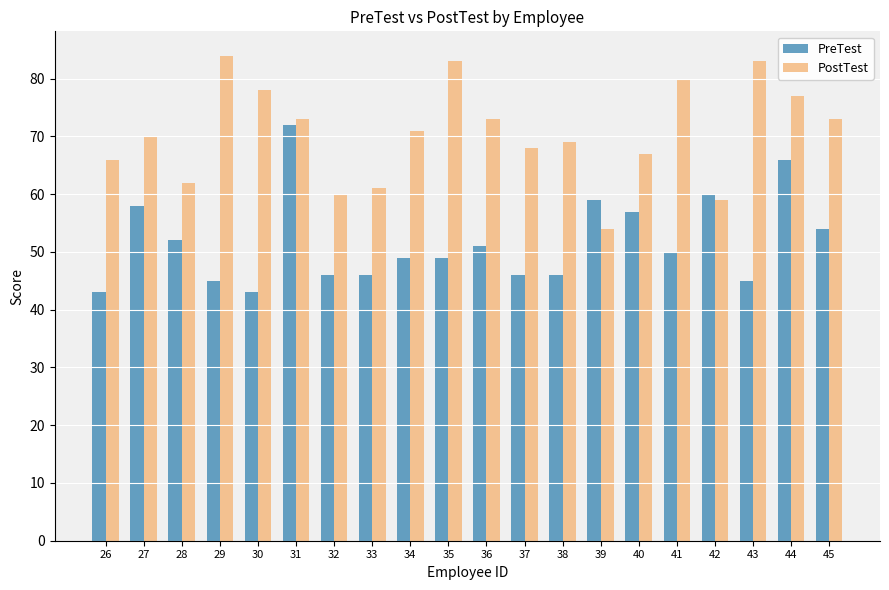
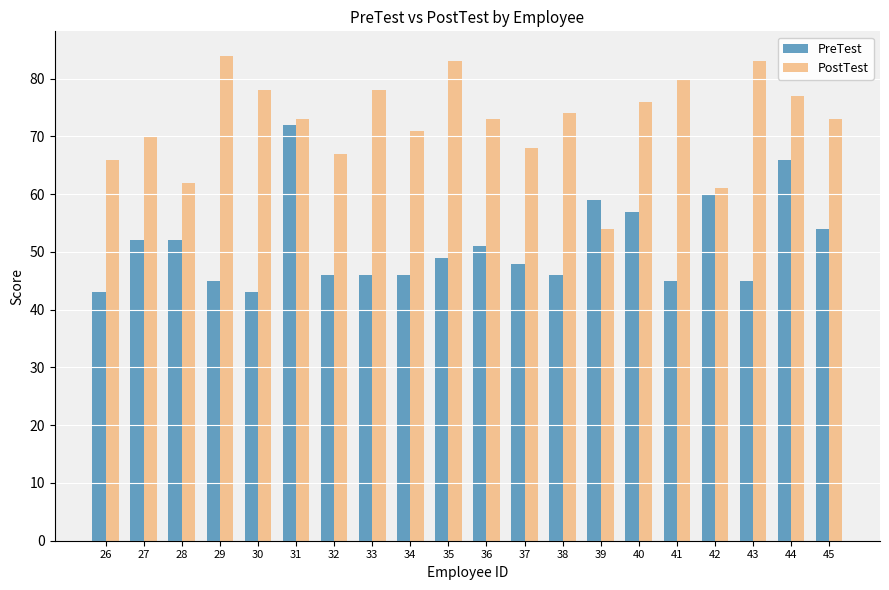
PreTest, 27: 58 -> 52
PostTest, 32: 60 -> 67
PostTest, 33: 61 -> 78
PreTest, 34: 49 -> 46
PreTest, 37: 46 -> 48
PostTest, 38: 69 -> 74
PostTest, 40: 67 -> 76
PreTest, 41: 50 -> 45
PostTest, 42: 59 -> 61
